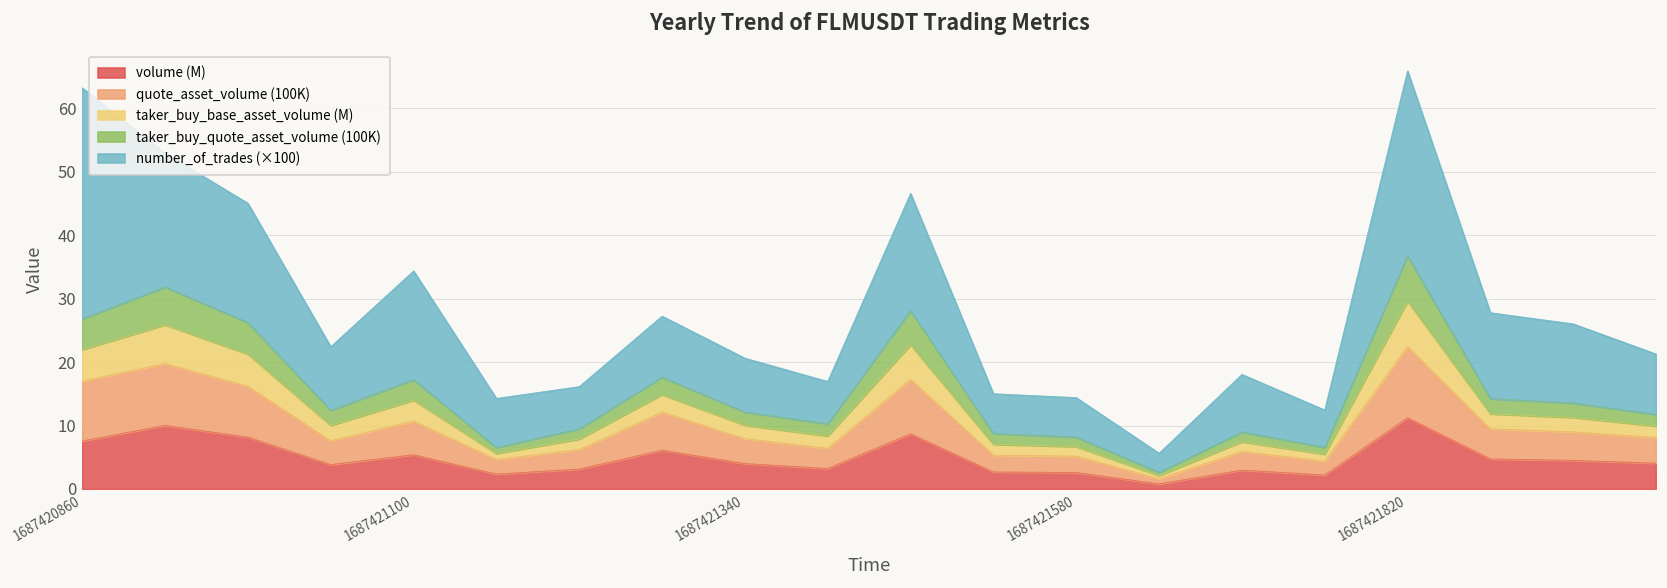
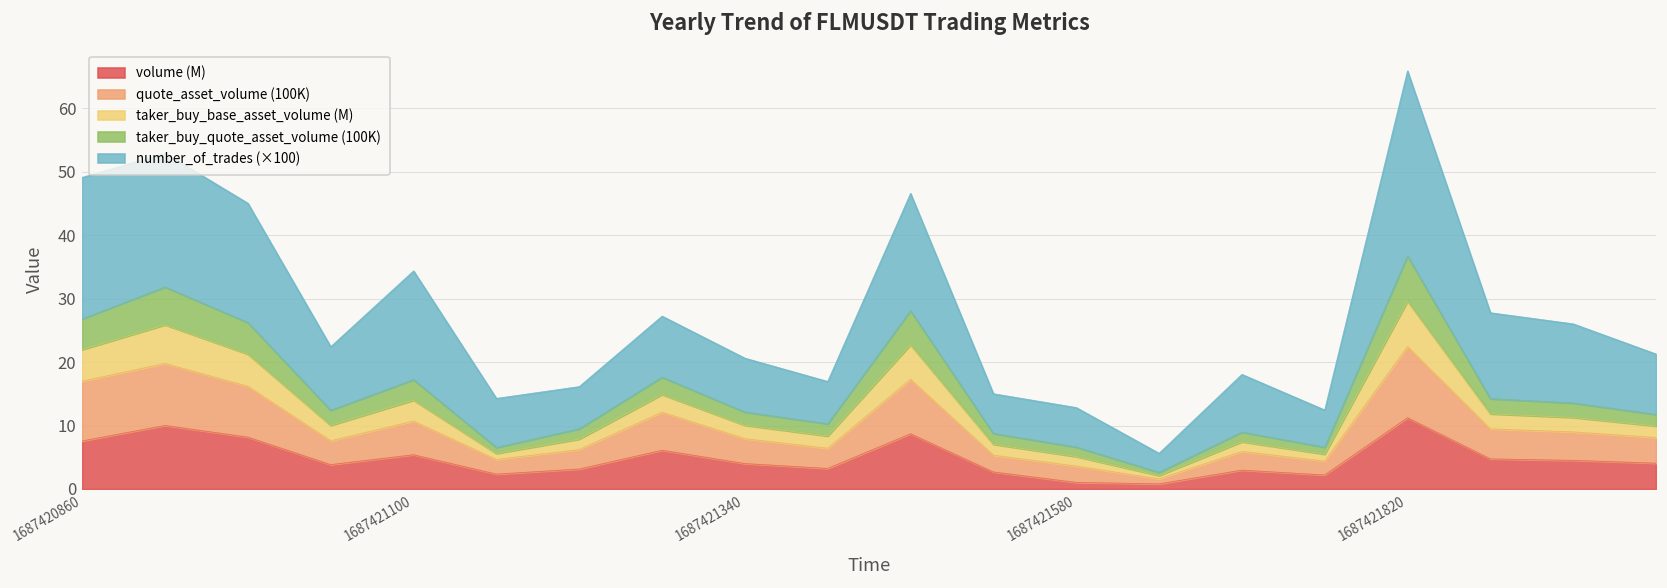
number_of_trades (×100), 1687420860: 36 -> 22
volume (M), 1687421580: 3 -> 1
